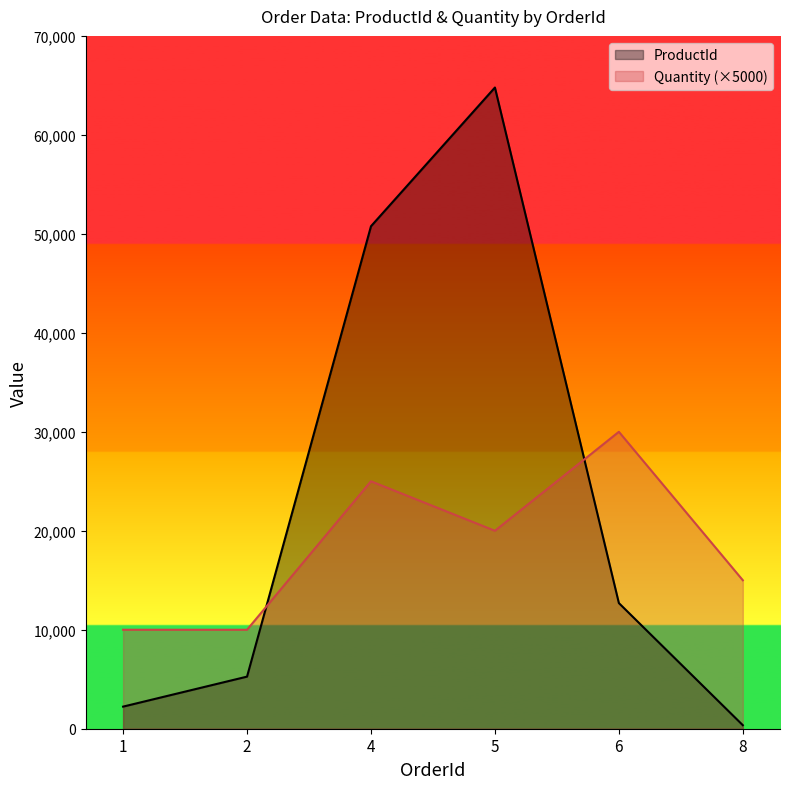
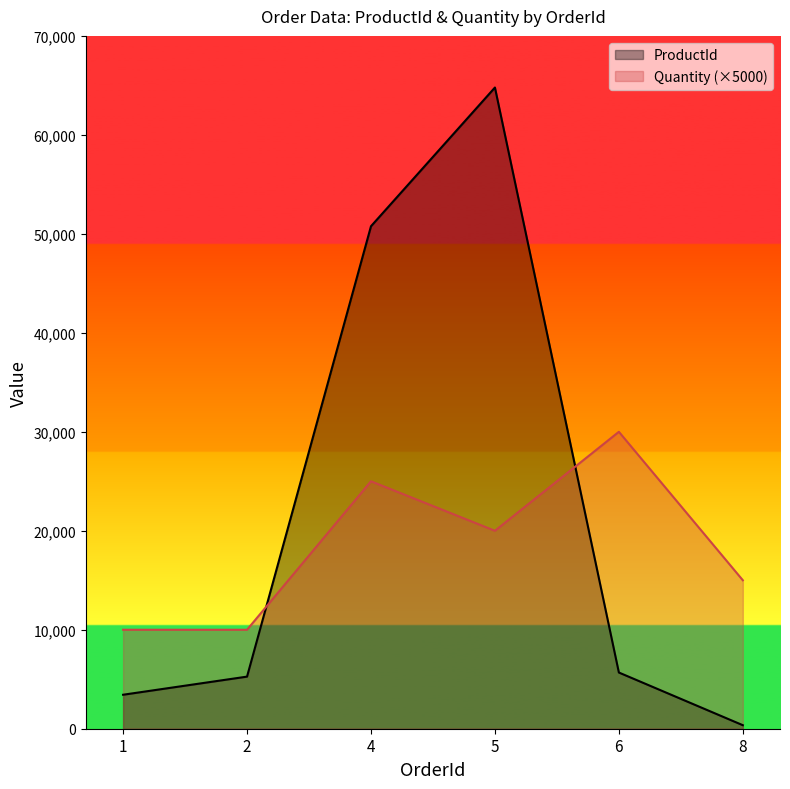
ProductId, 1: 2,000 -> 3,000
ProductId, 6: 13,000 -> 6,000
